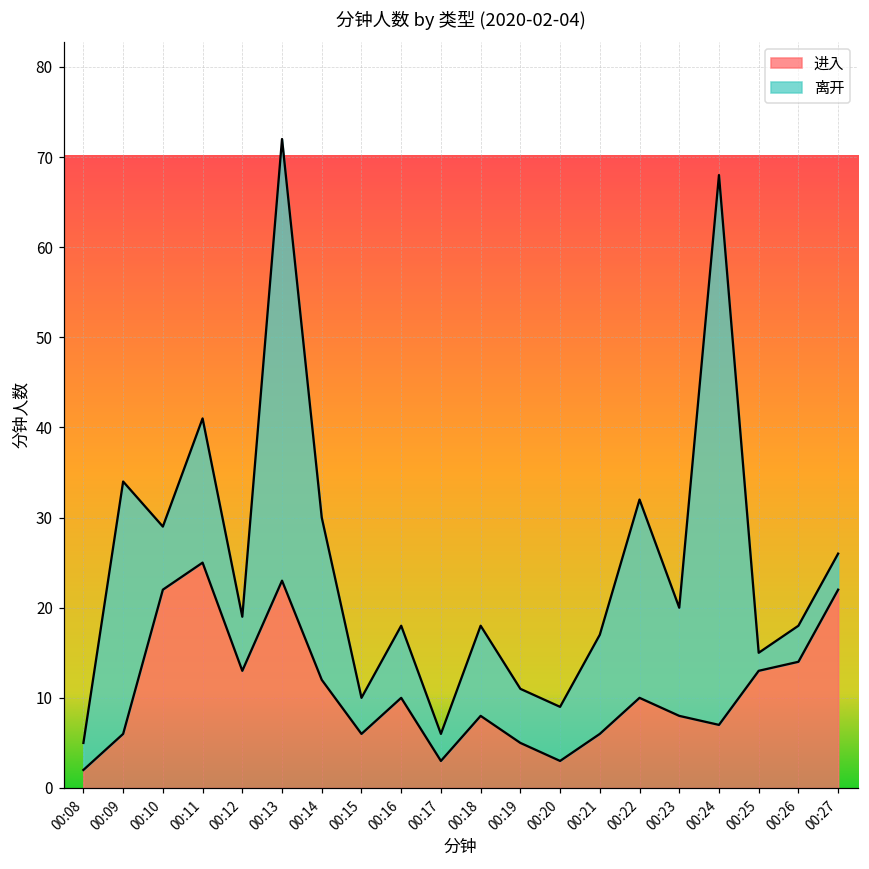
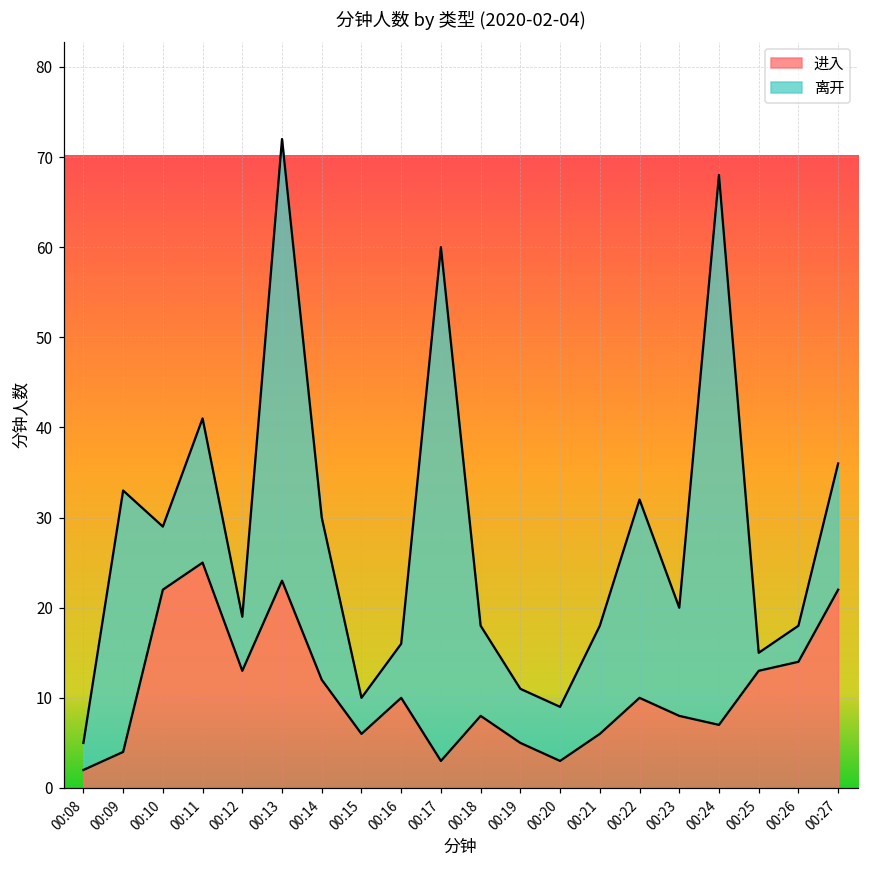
进入, 00:09: 6 -> 4
离开, 00:09: 28 -> 29
离开, 00:16: 8 -> 6
离开, 00:17: 3 -> 57
离开, 00:21: 11 -> 12
离开, 00:27: 4 -> 14
